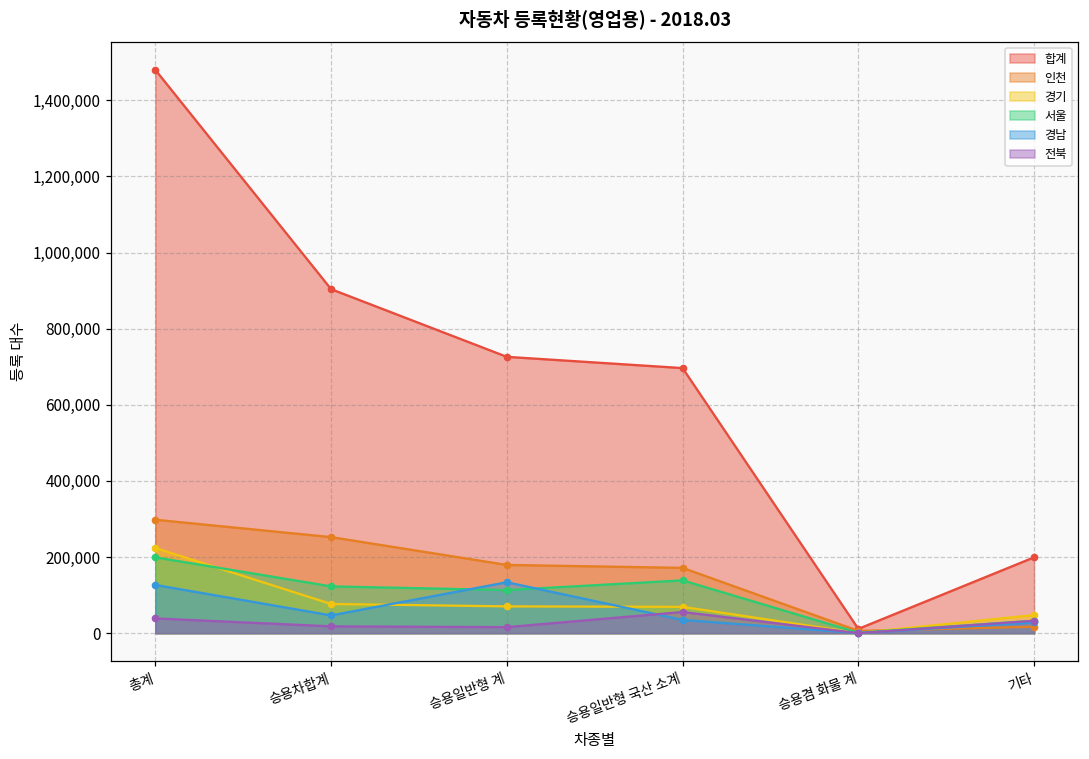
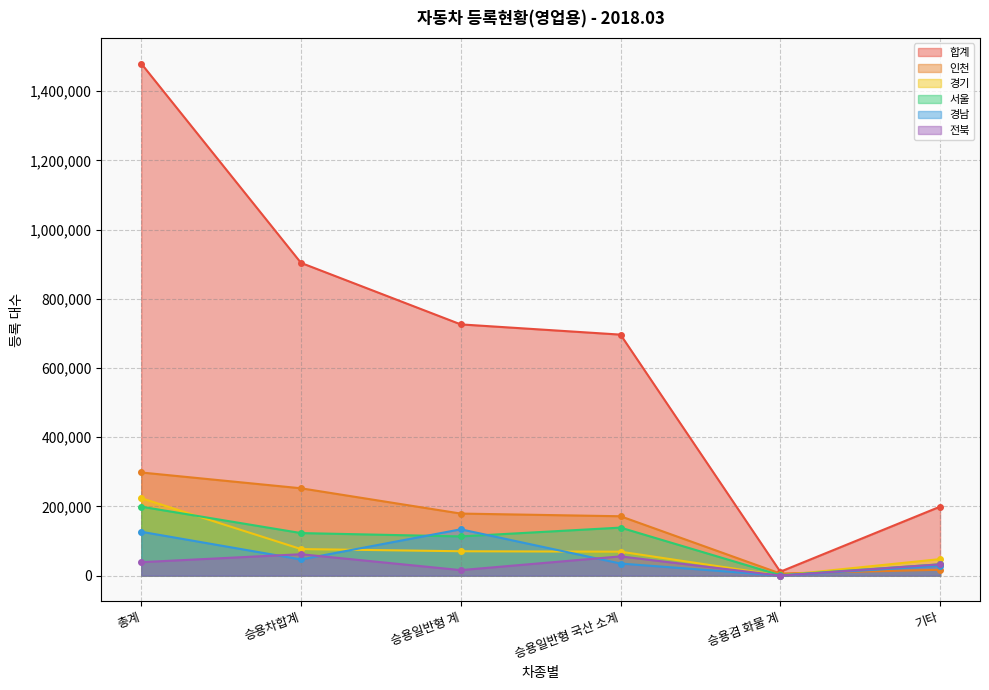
전북, 승용차합계: 20,000 -> 60,000
